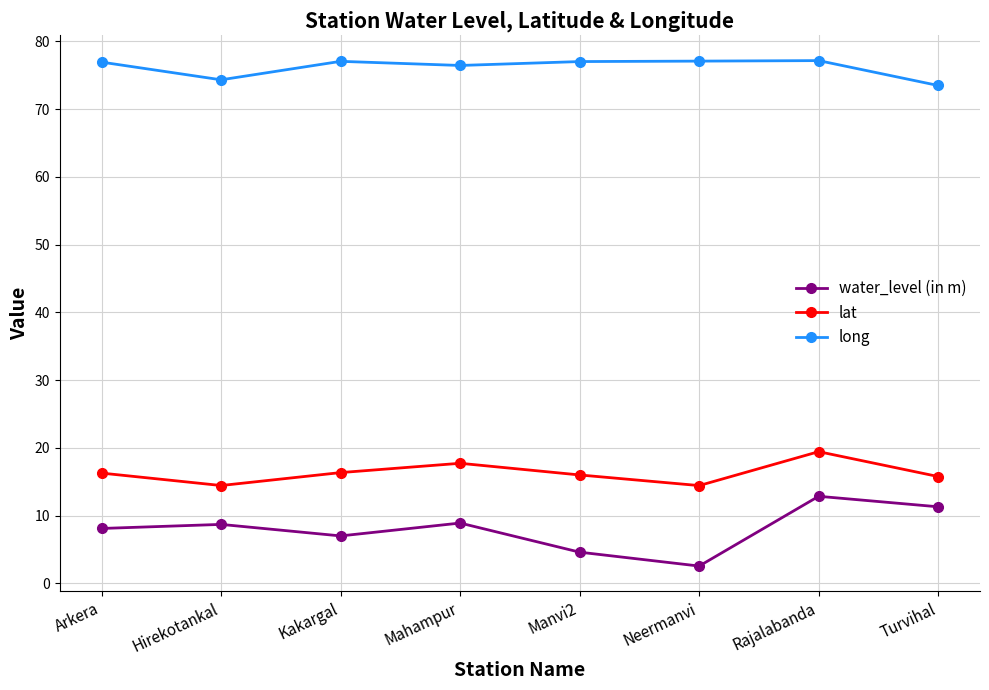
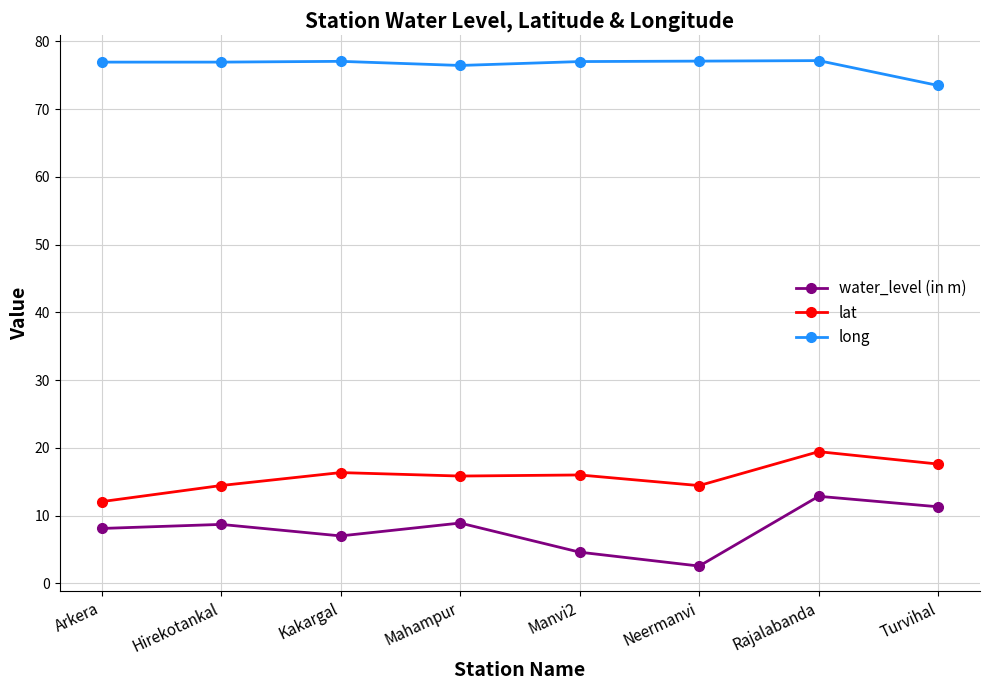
lat, Arkera: 16 -> 12
long, Hirekotankal: 74 -> 77
lat, Mahampur: 18 -> 16
lat, Turvihal: 16 -> 18
